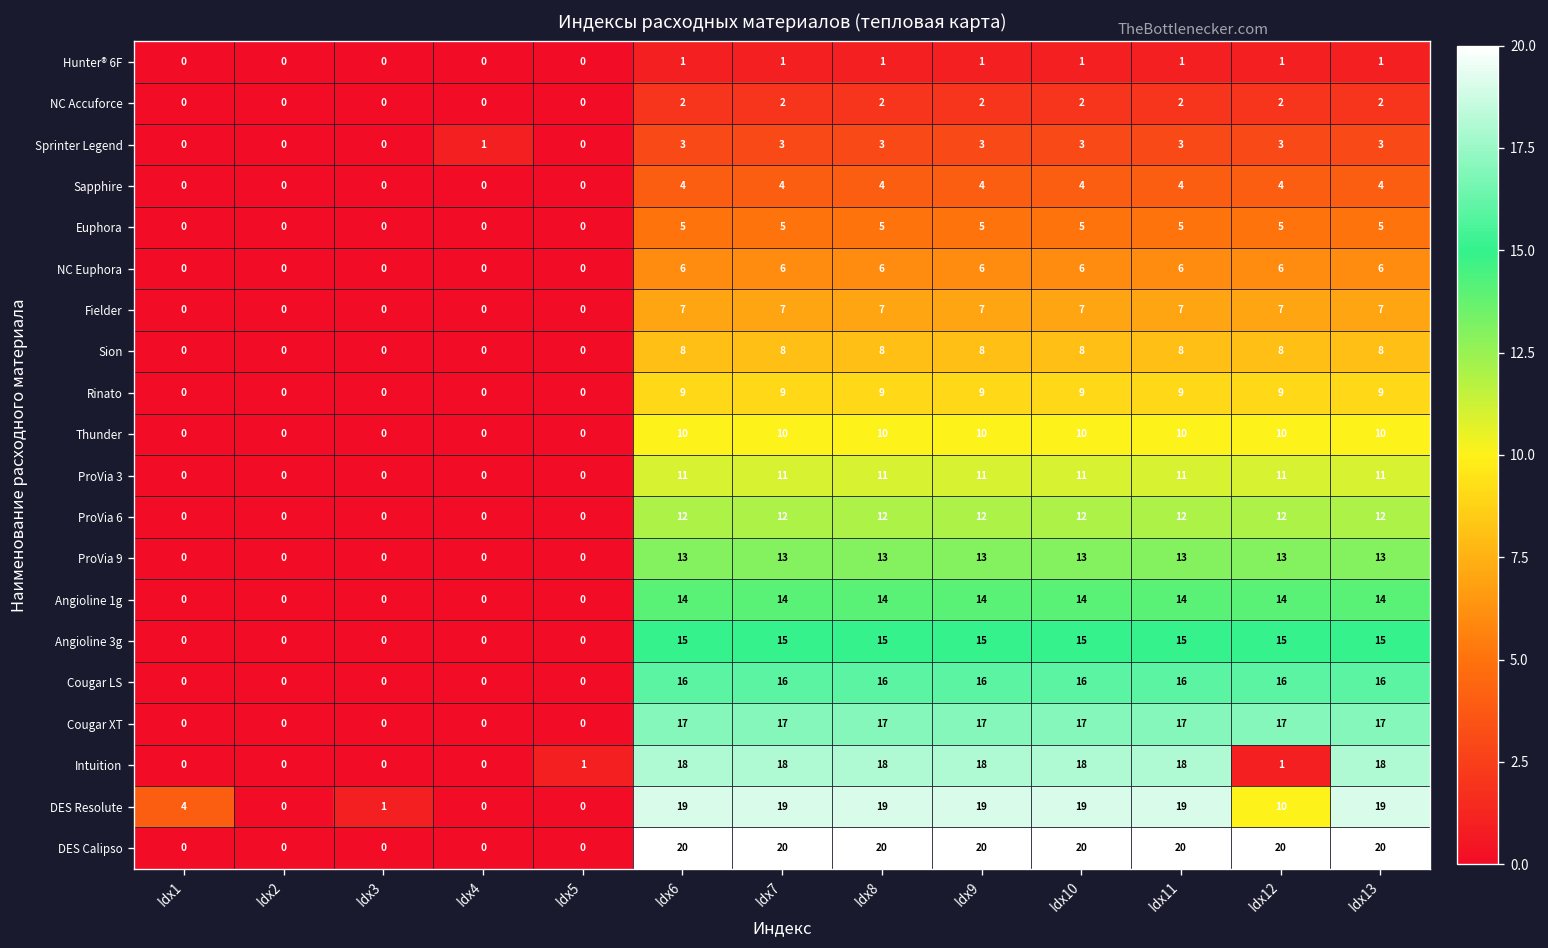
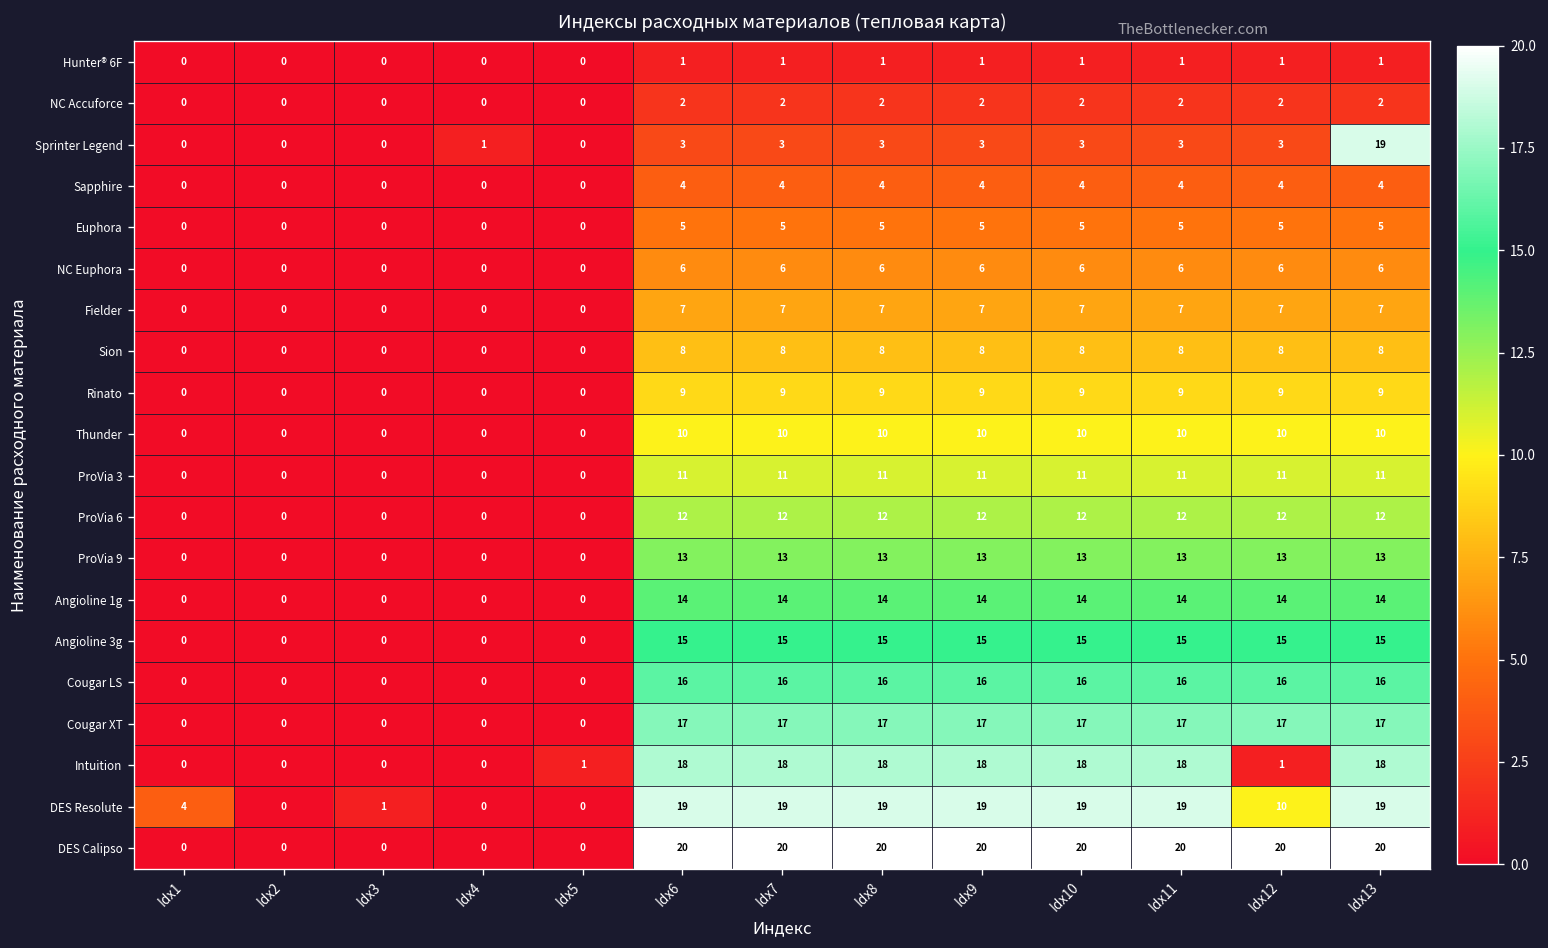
Sprinter Legend, Idx13: 3 -> 19
